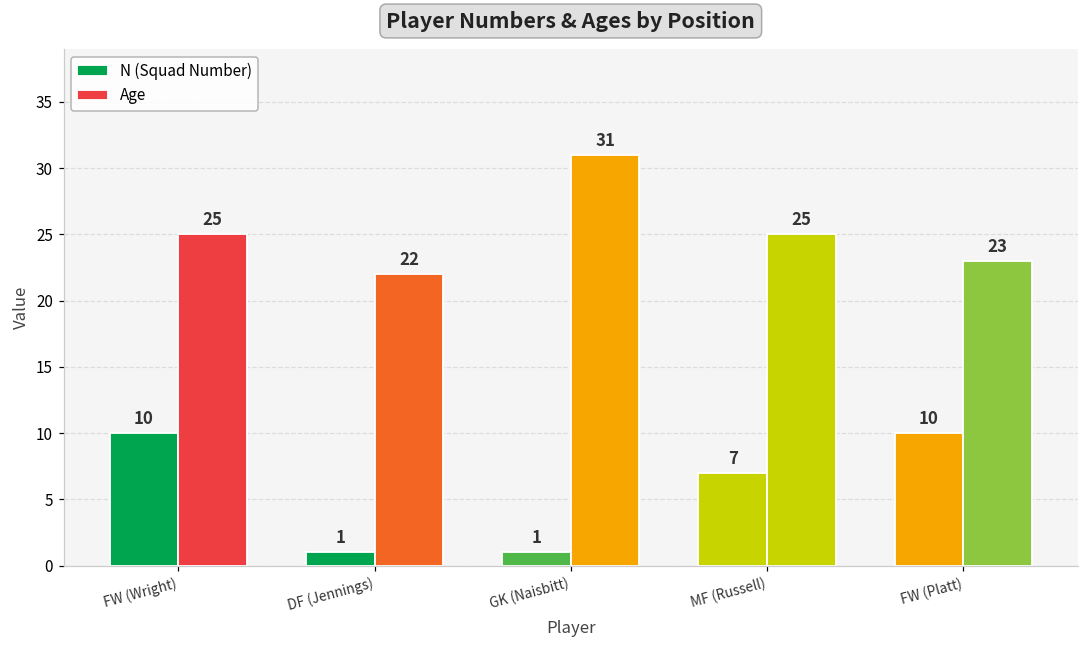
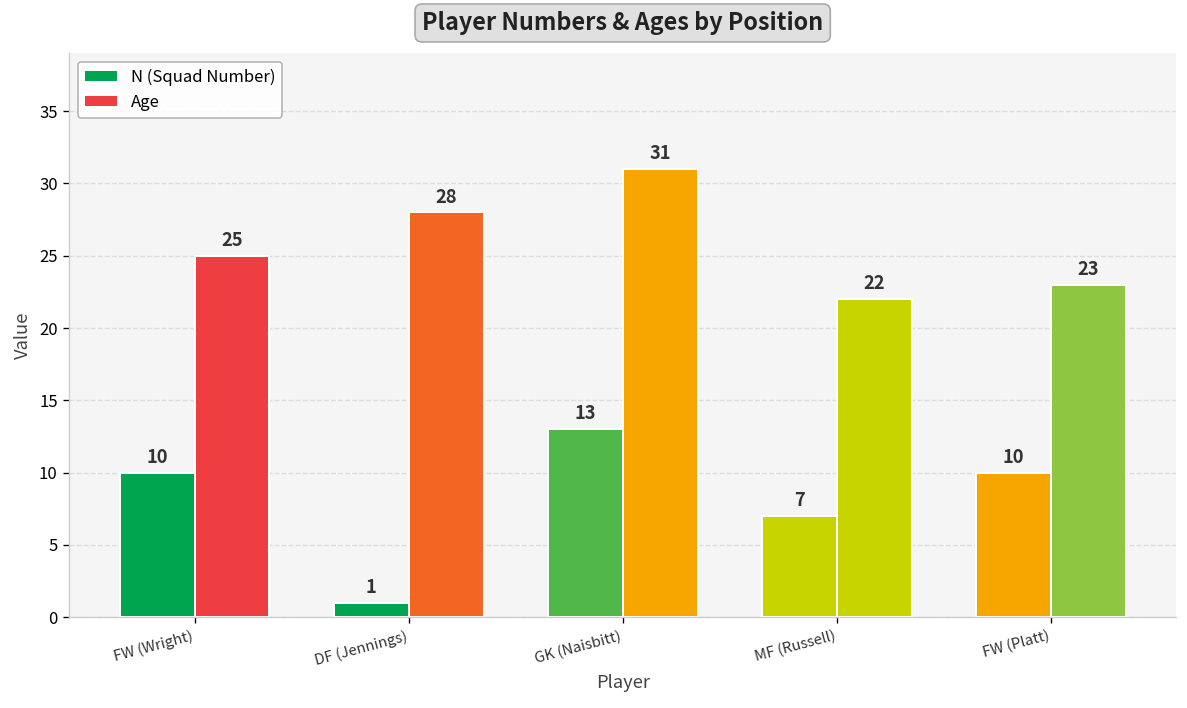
Age, DF (Jennings): 22 -> 28
N (Squad Number), GK (Naisbitt): 1 -> 13
Age, MF (Russell): 25 -> 22
